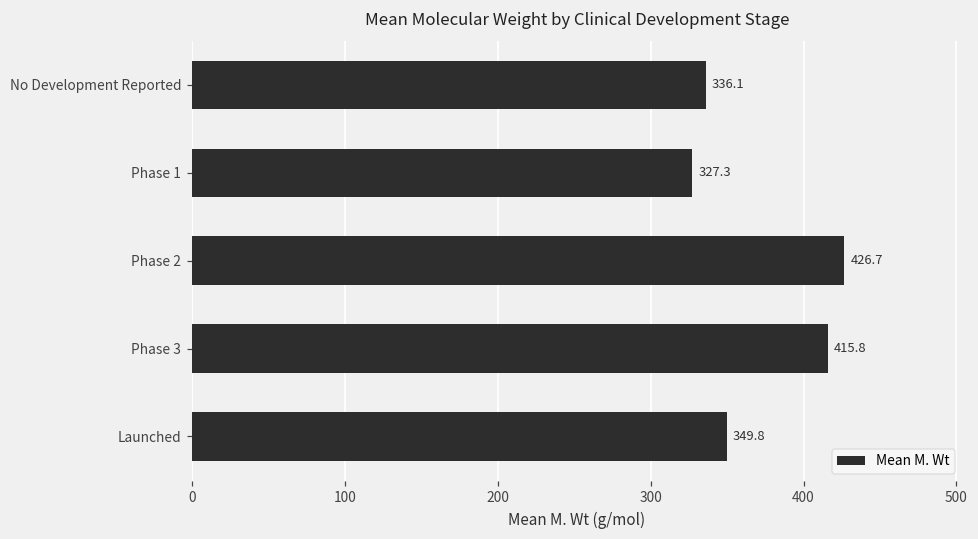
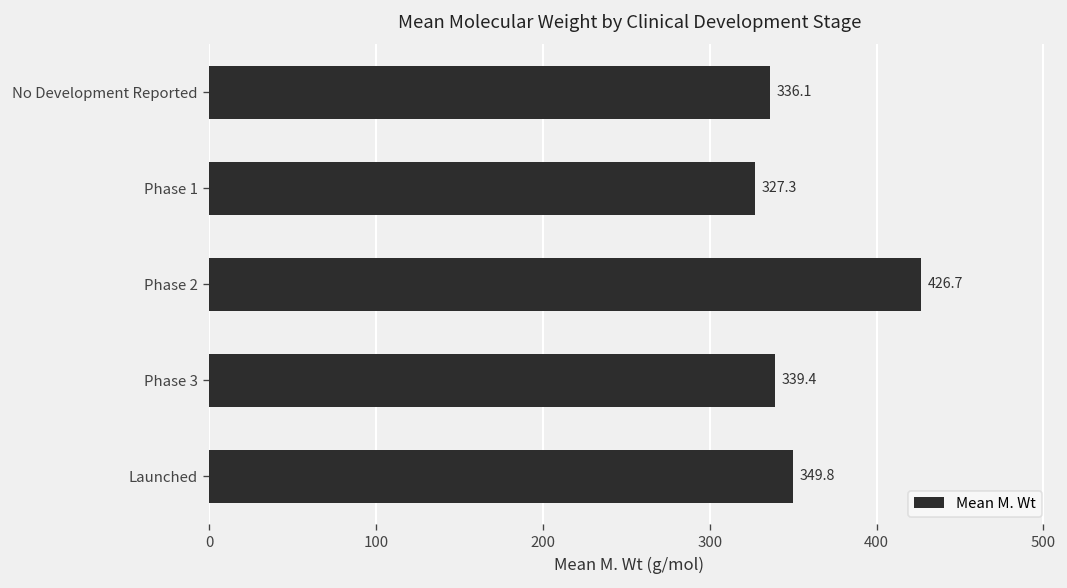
Phase 3: 415.8 -> 339.4
